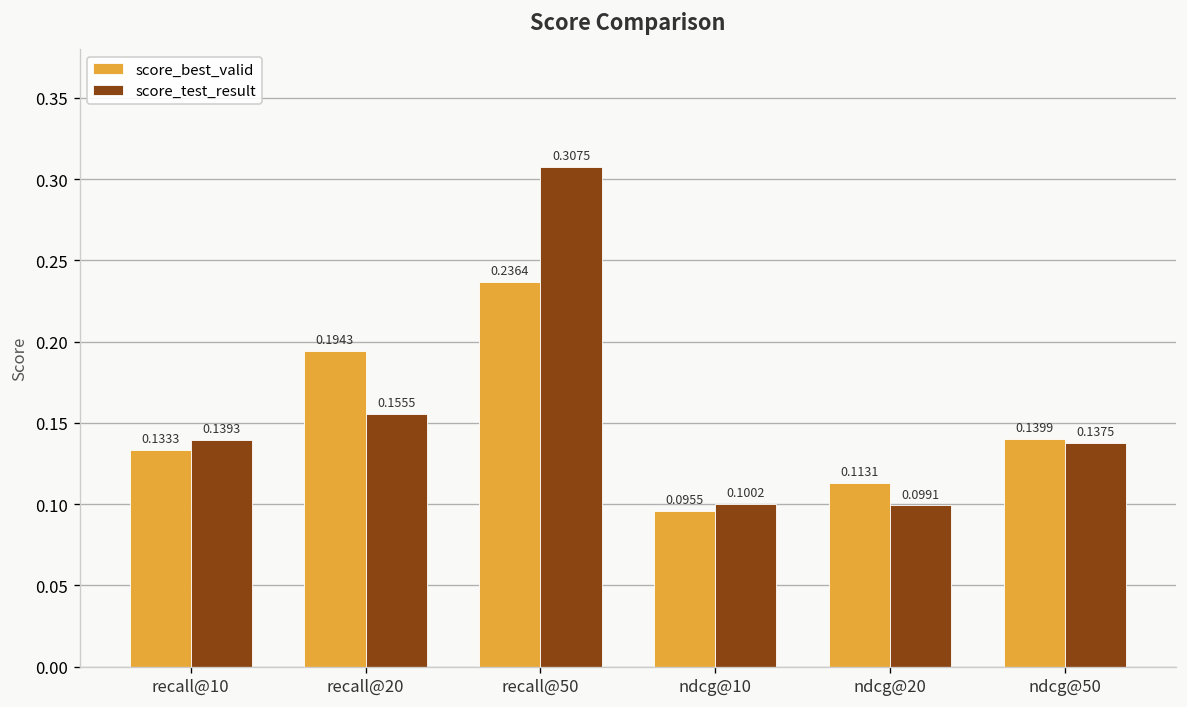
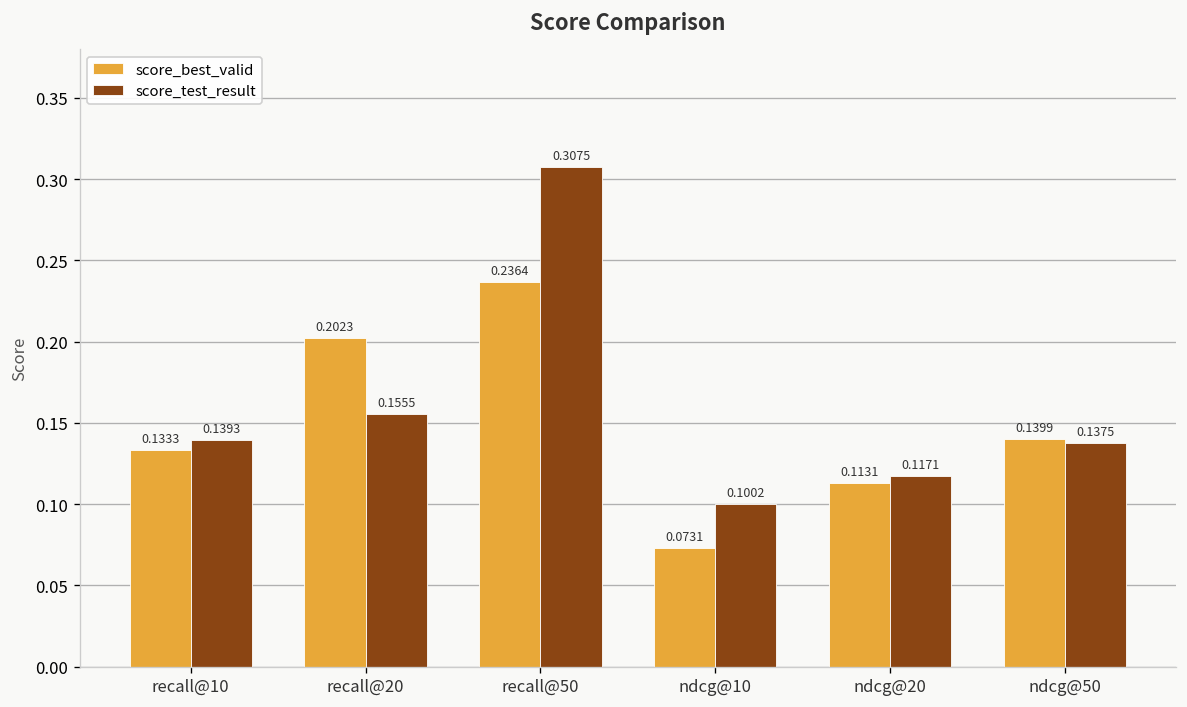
score_best_valid, recall@20: 0.1943 -> 0.2023
score_best_valid, ndcg@10: 0.0955 -> 0.0731
score_test_result, ndcg@20: 0.0991 -> 0.1171
